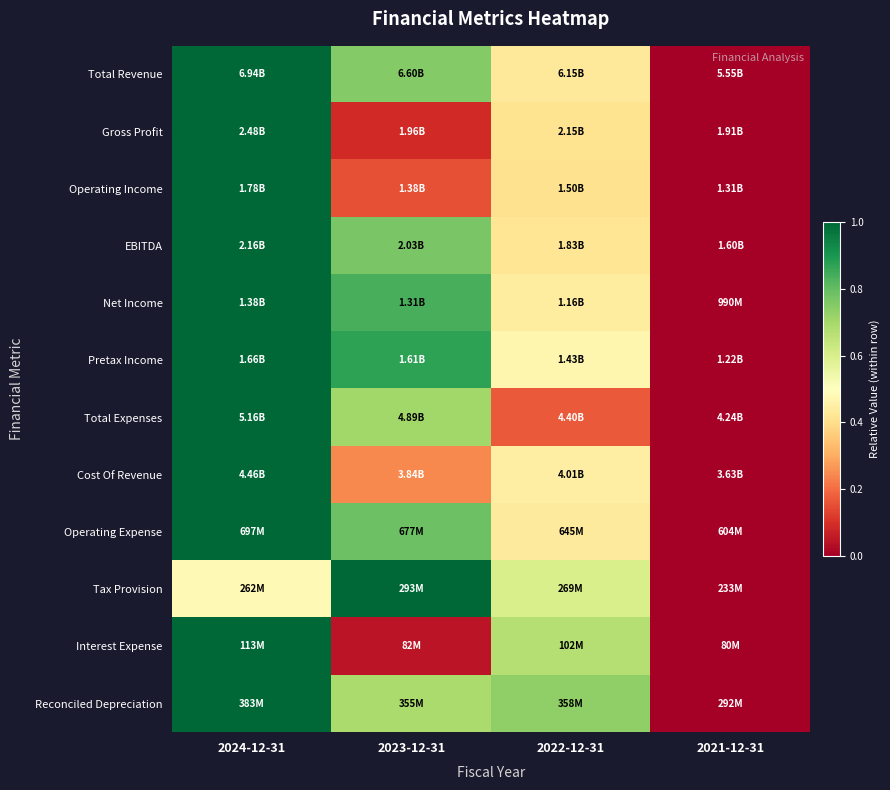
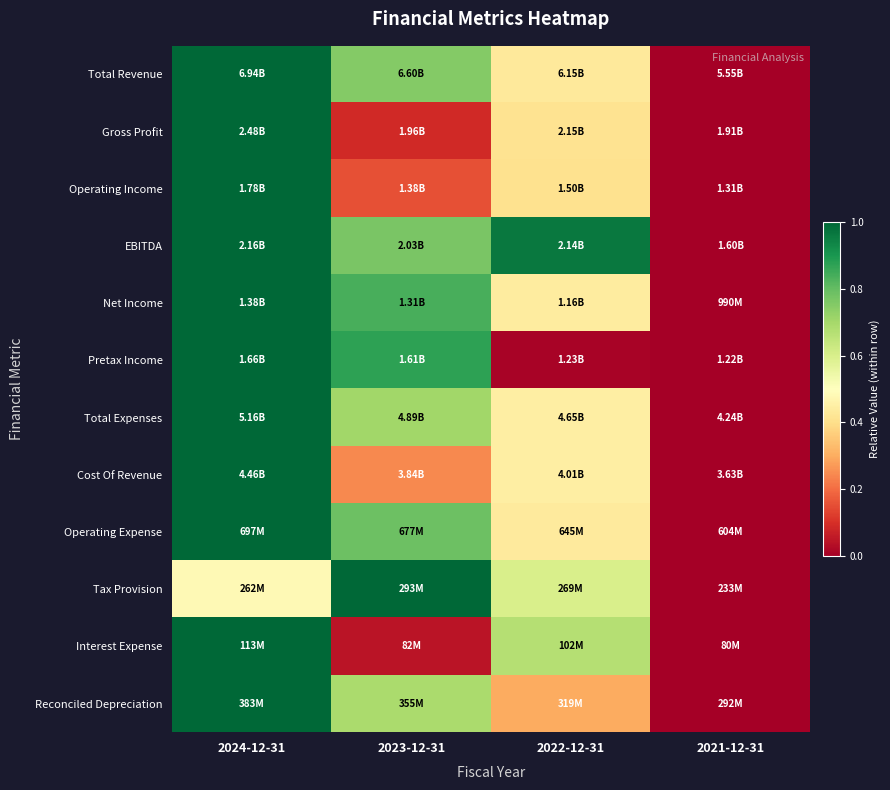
EBITDA, 2022-12-31: 1.83B -> 2.14B
Pretax Income, 2022-12-31: 1.43B -> 1.23B
Total Expenses, 2022-12-31: 4.40B -> 4.65B
Reconciled Depreciation, 2022-12-31: 358M -> 319M
